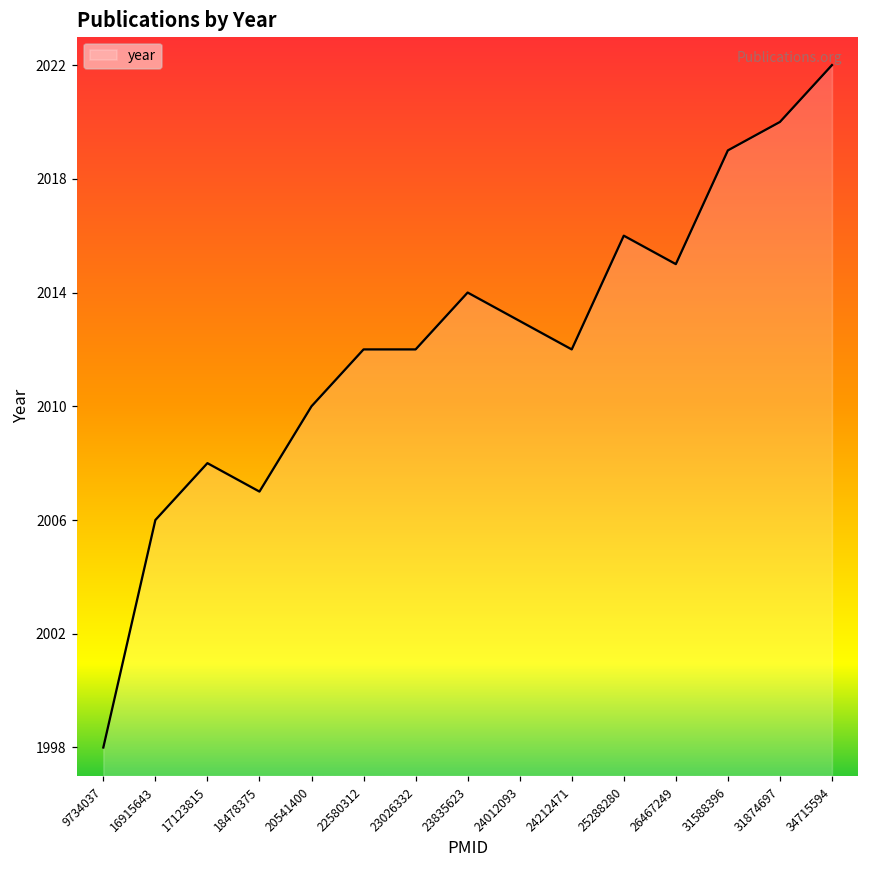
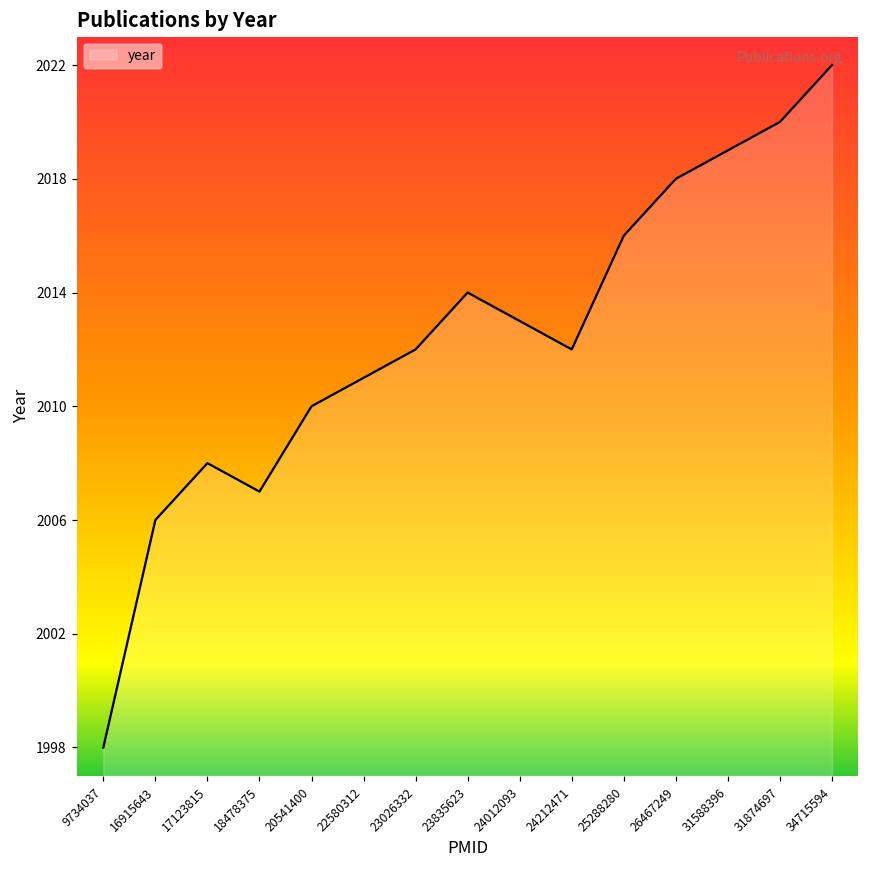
22580312: 2012 -> 2011
26467249: 2015 -> 2018
